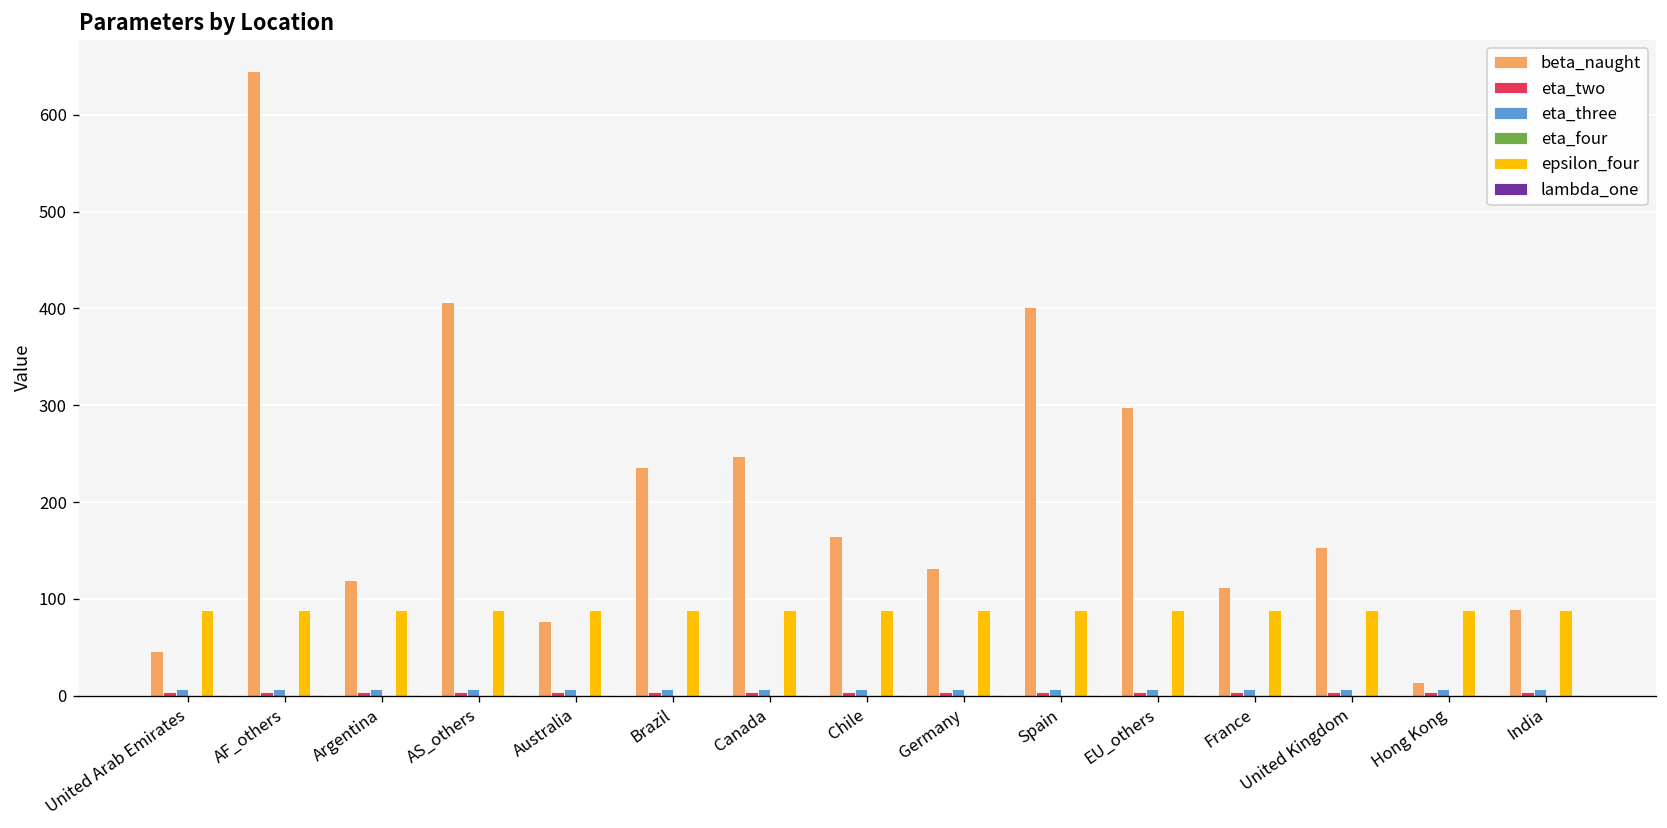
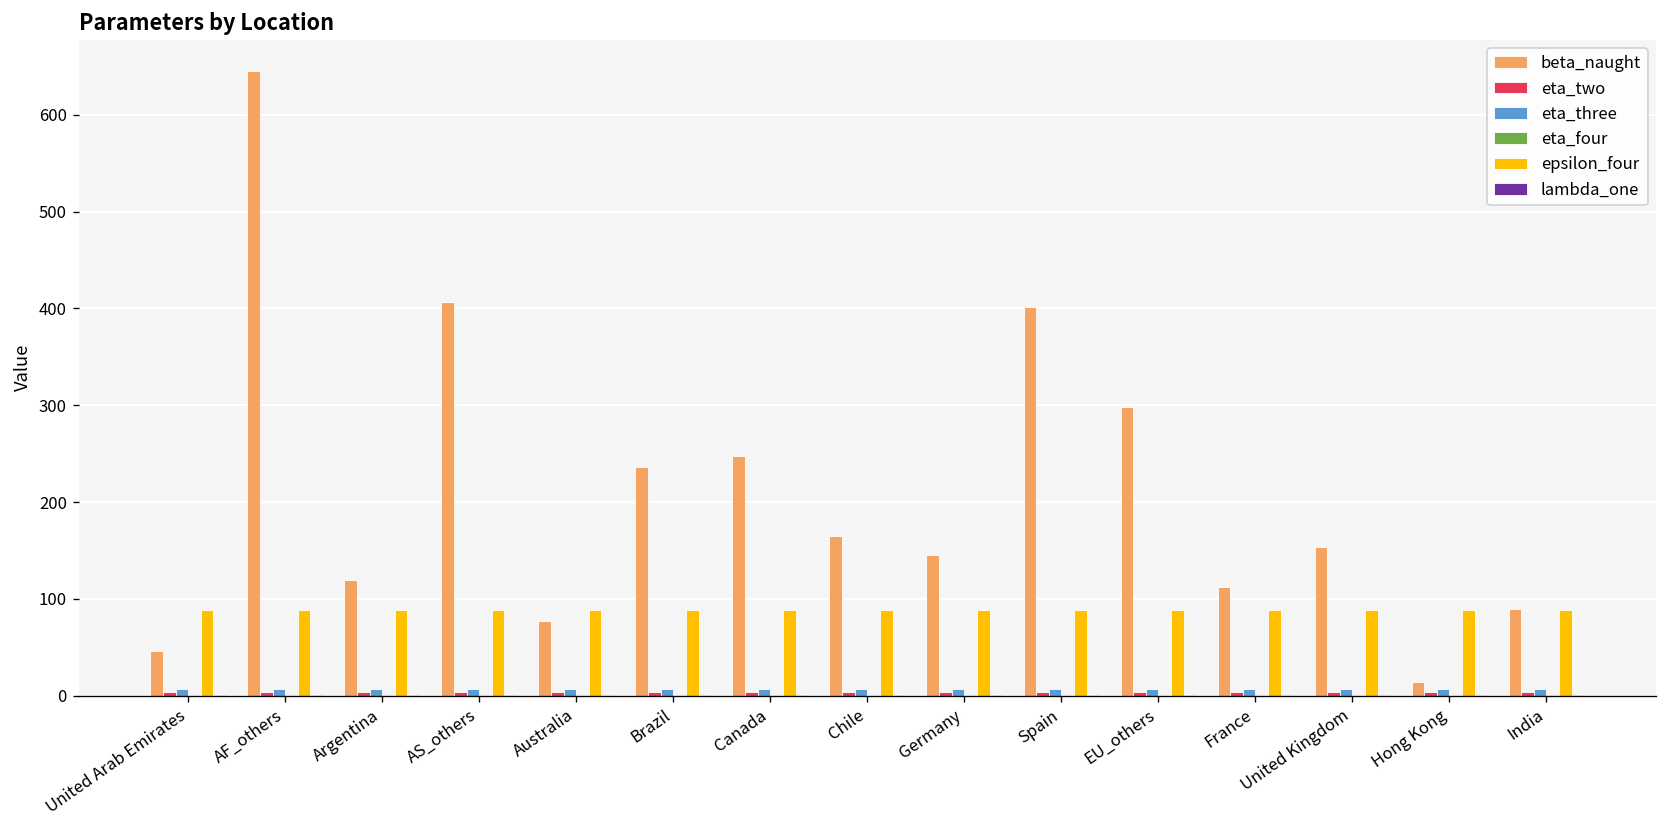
beta_naught, Germany: 130 -> 150
